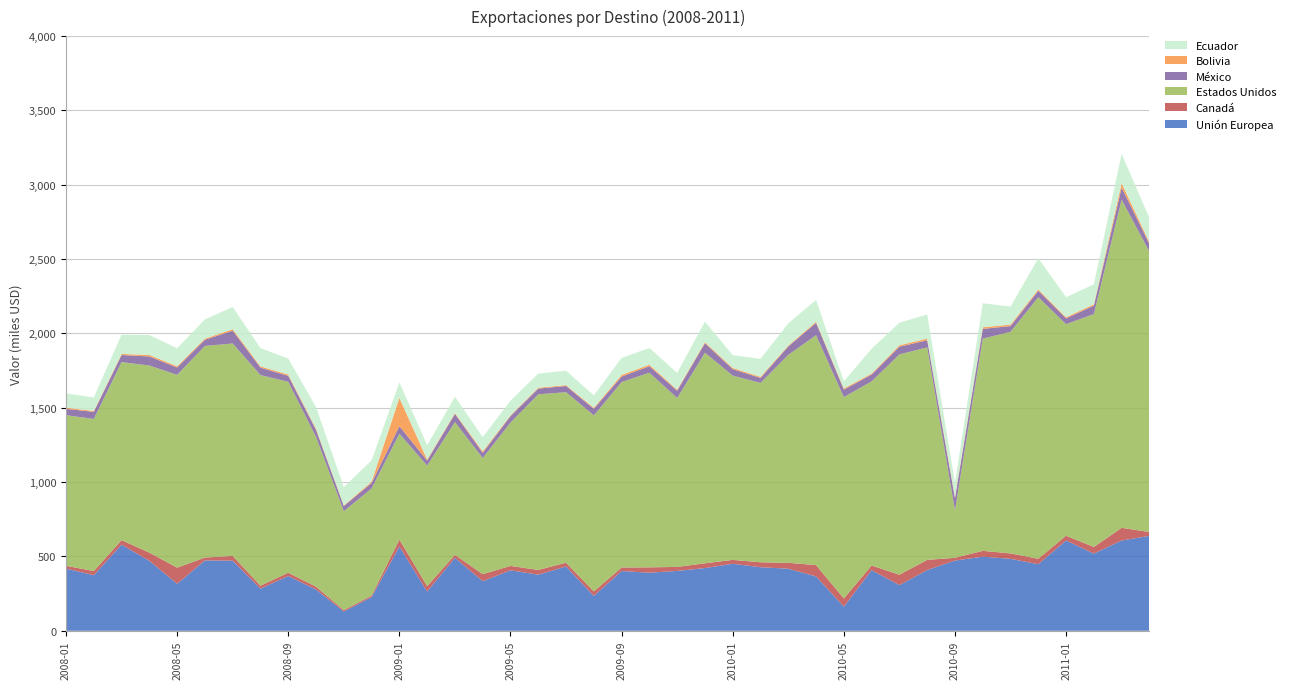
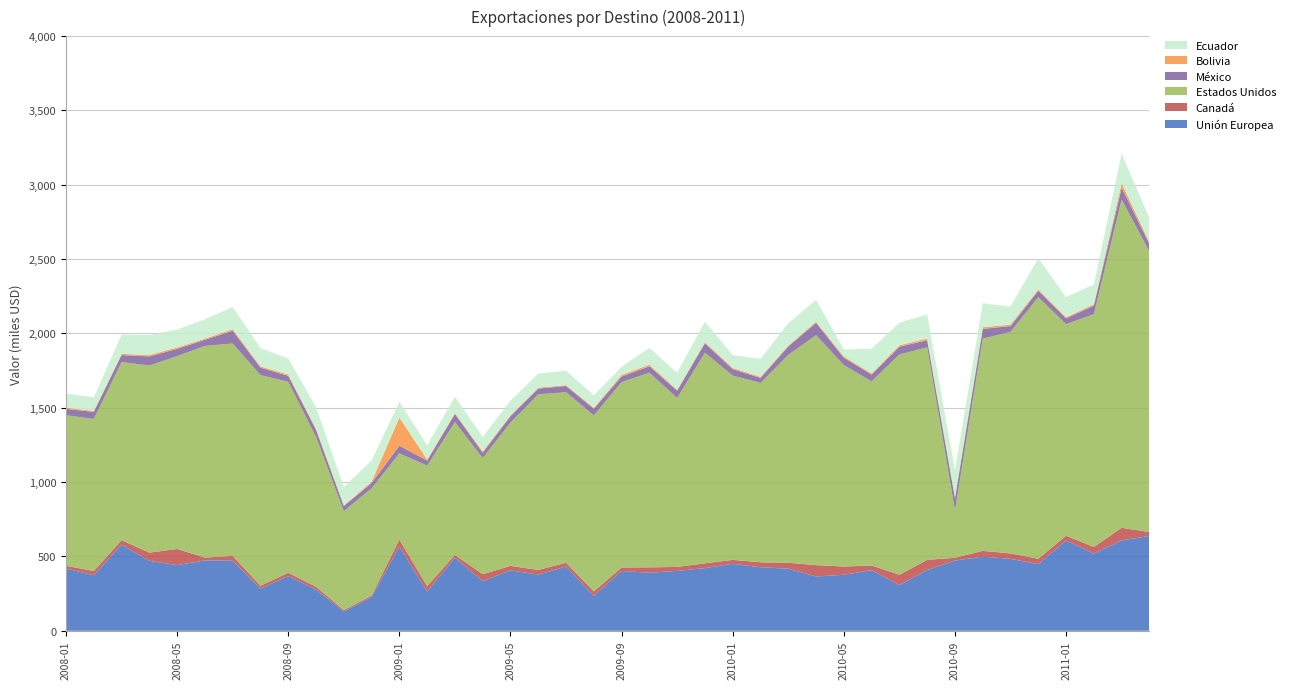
Unión Europea, 2008-05: 320 -> 440
Estados Unidos, 2009-01: 710 -> 580
Ecuador, 2009-09: 110 -> 50
Unión Europea, 2010-05: 160 -> 380
Ecuador, 2010-09: 100 -> 180
